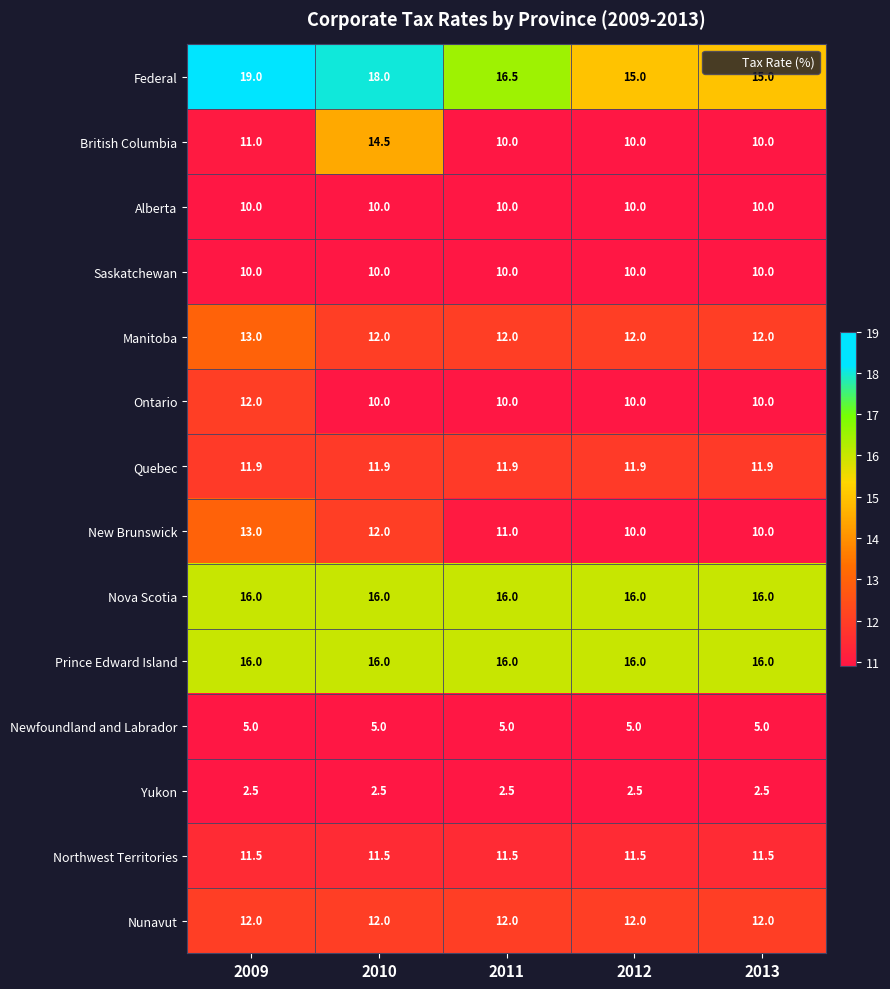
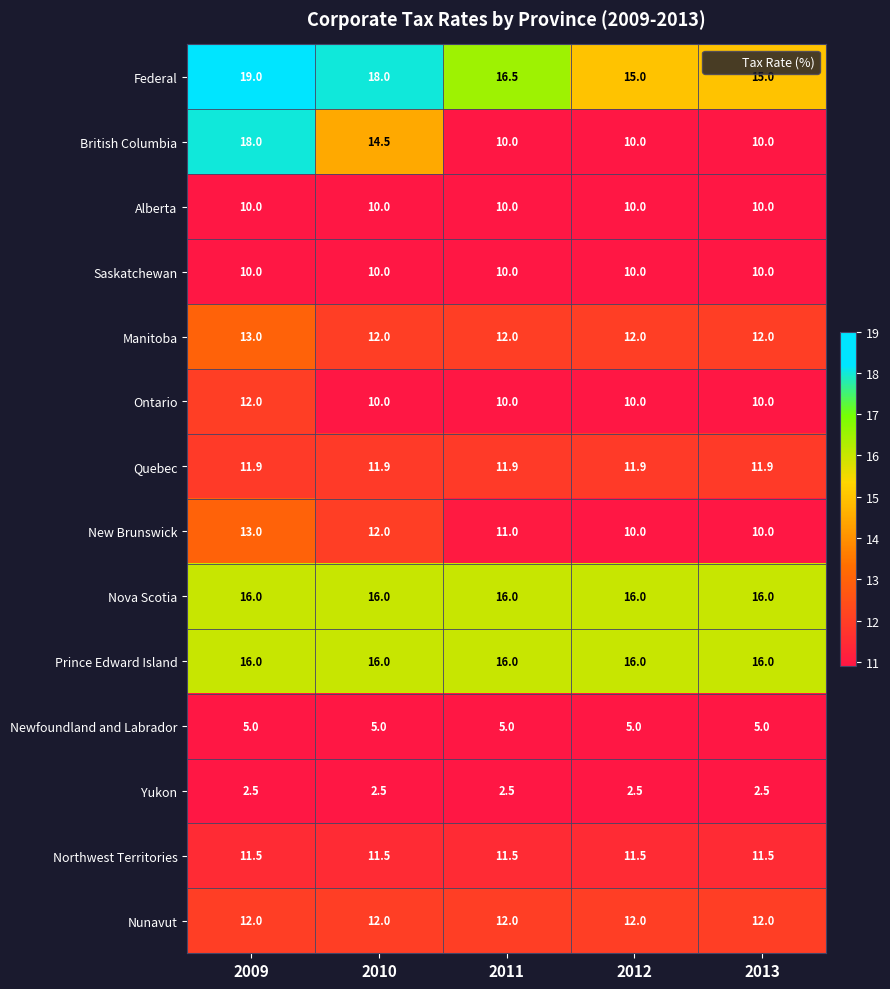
British Columbia, 2009: 11.0 -> 18.0
